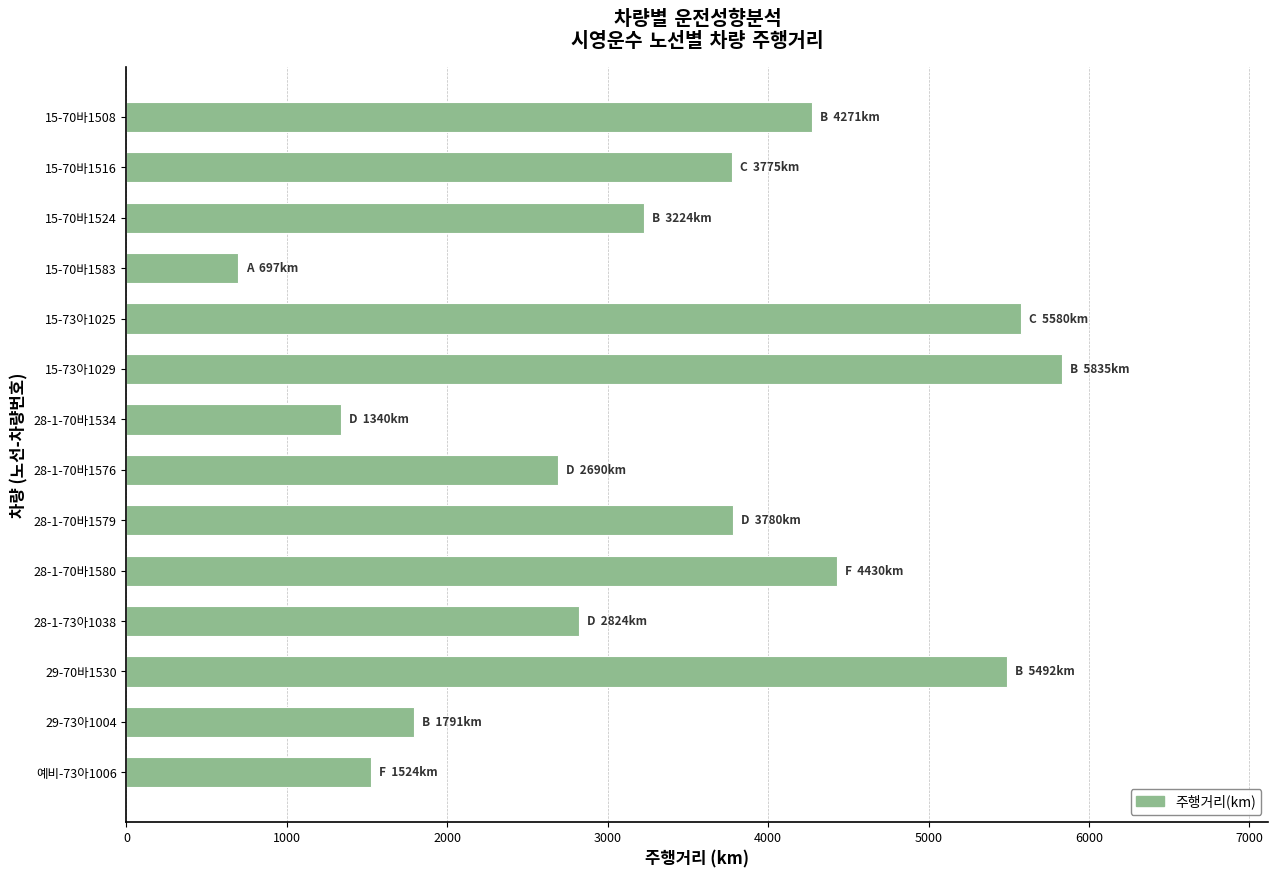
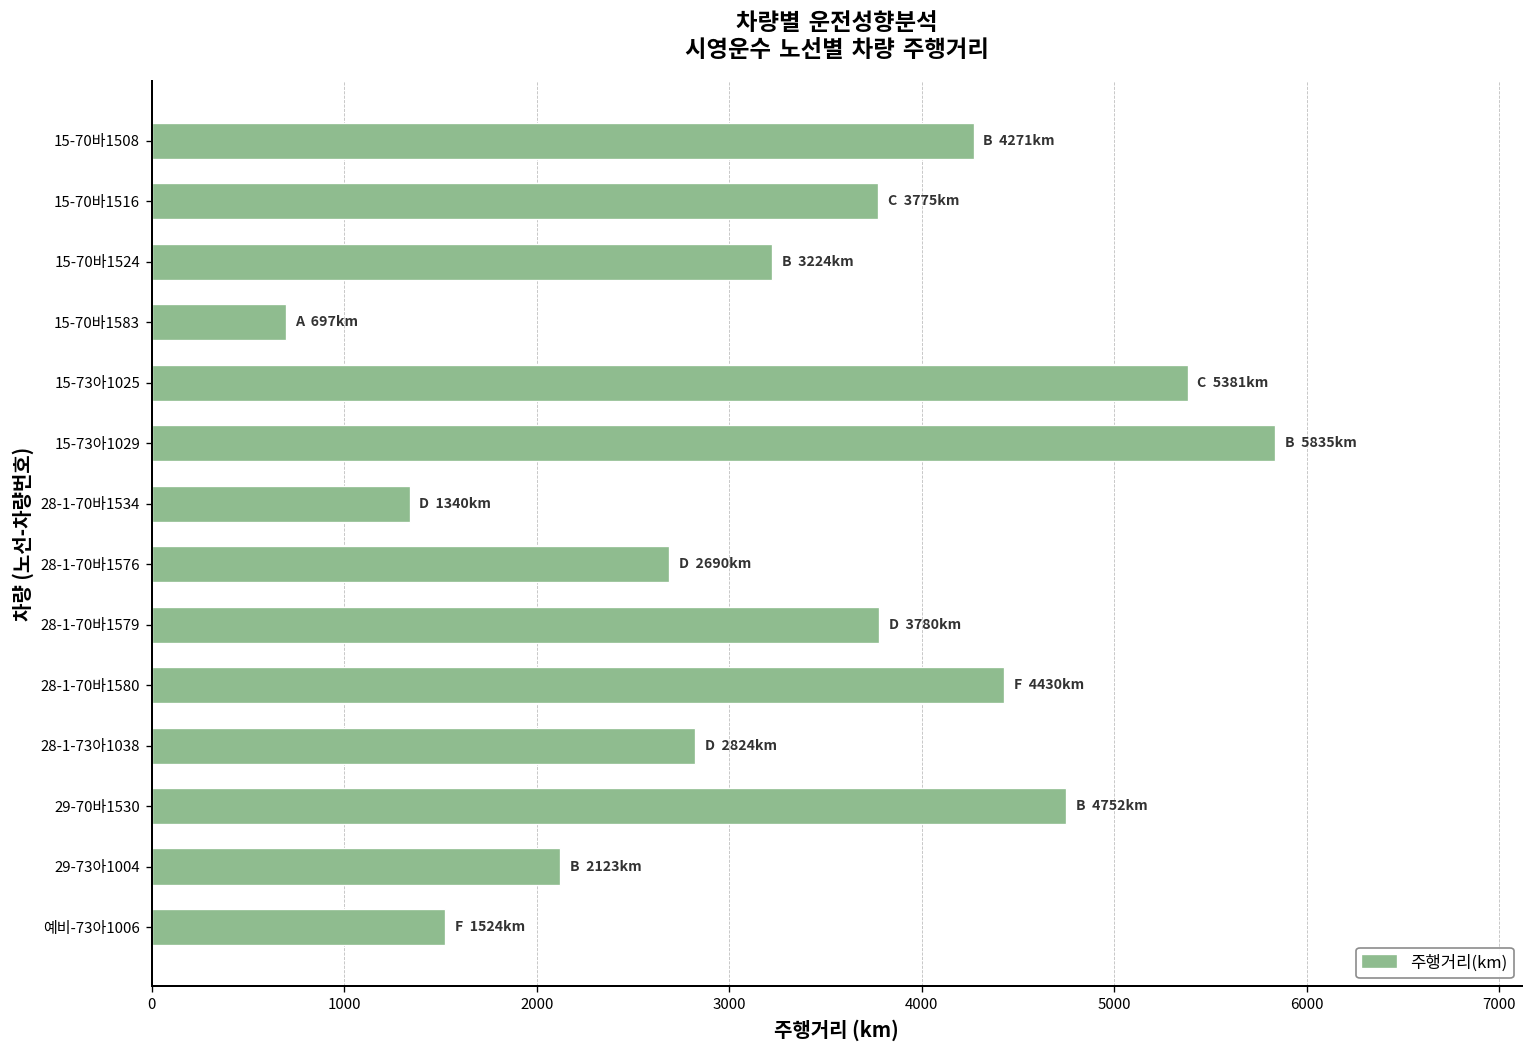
15-73아1025: 5580 -> 5381
29-70바1530: 5492 -> 4752
29-73아1004: 1791 -> 2123
